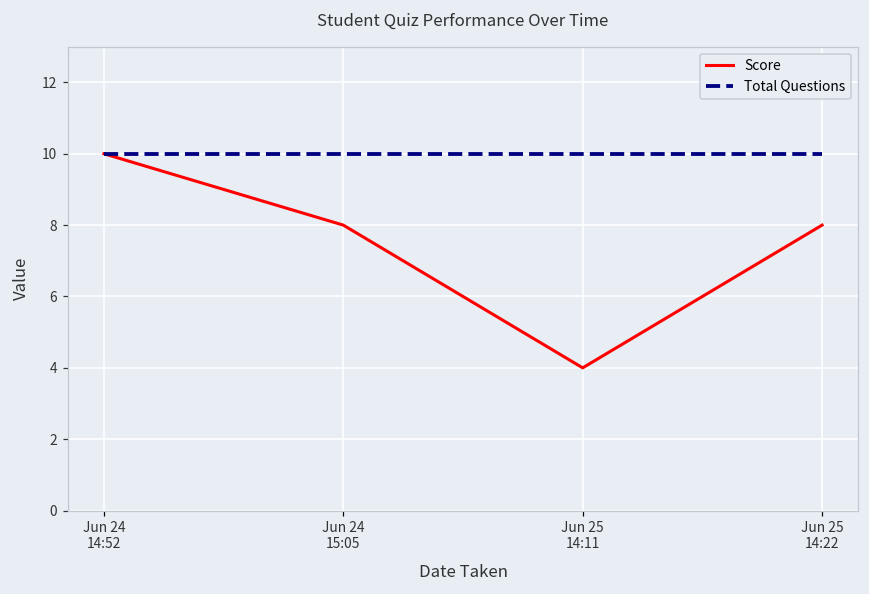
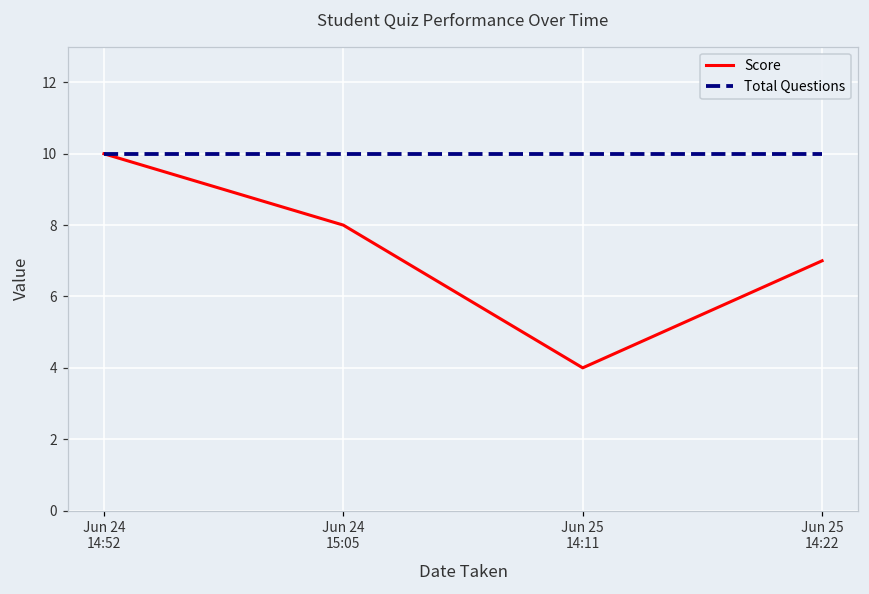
Score, Jun 25 14:22: 8 -> 7
